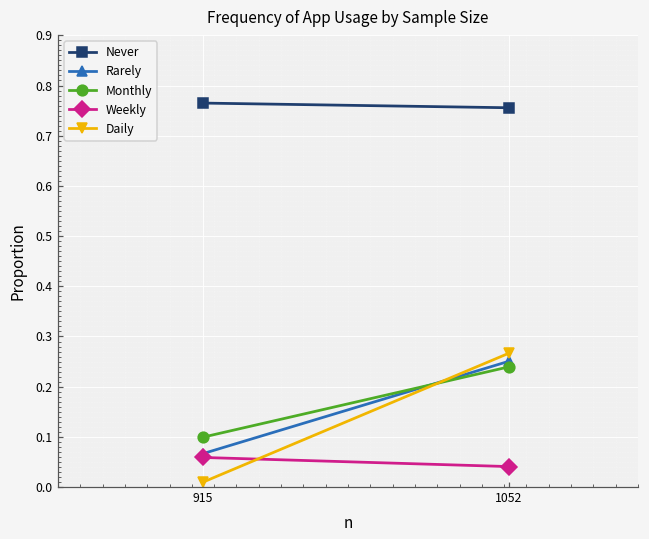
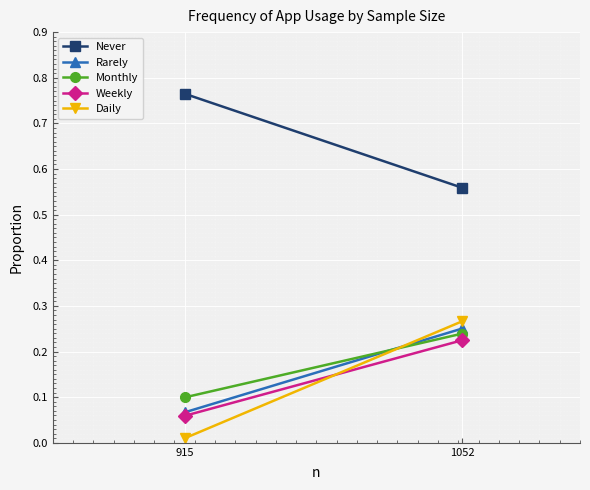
Never, 1052: 0.76 -> 0.56
Weekly, 1052: 0.04 -> 0.22
